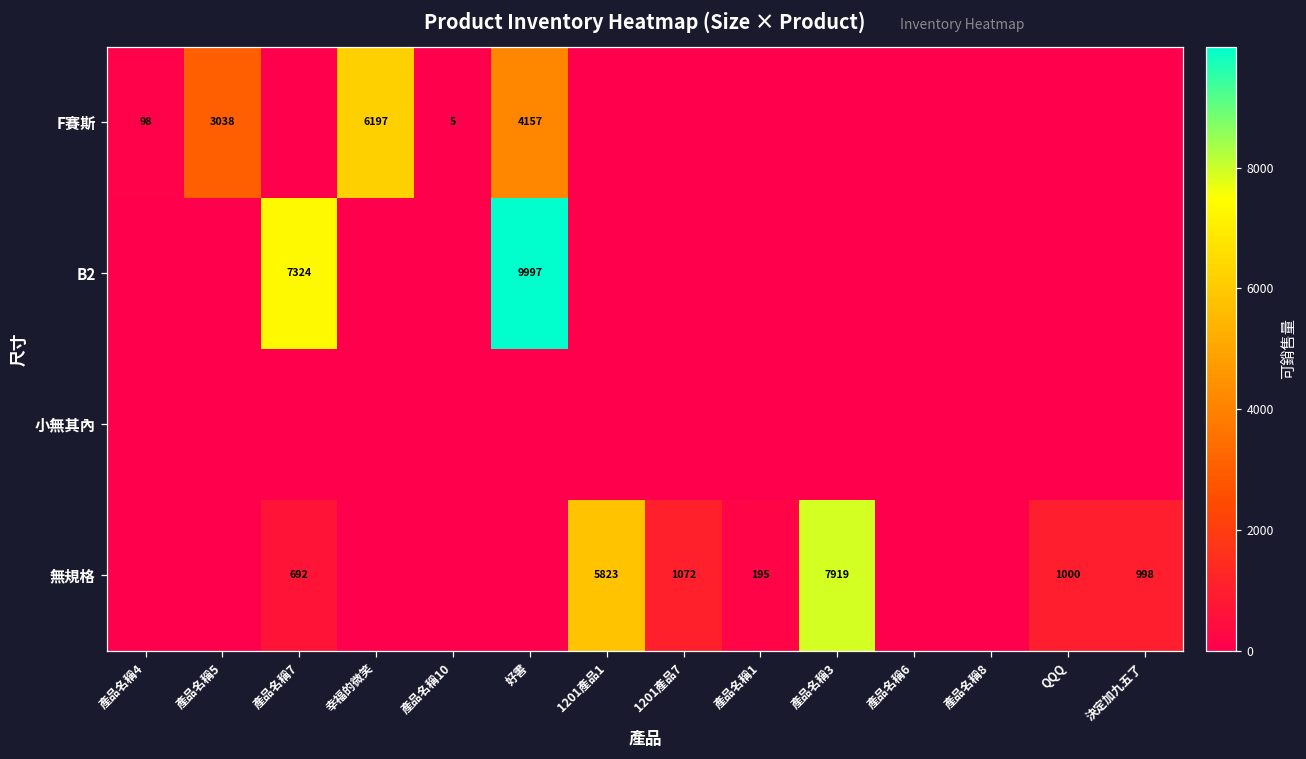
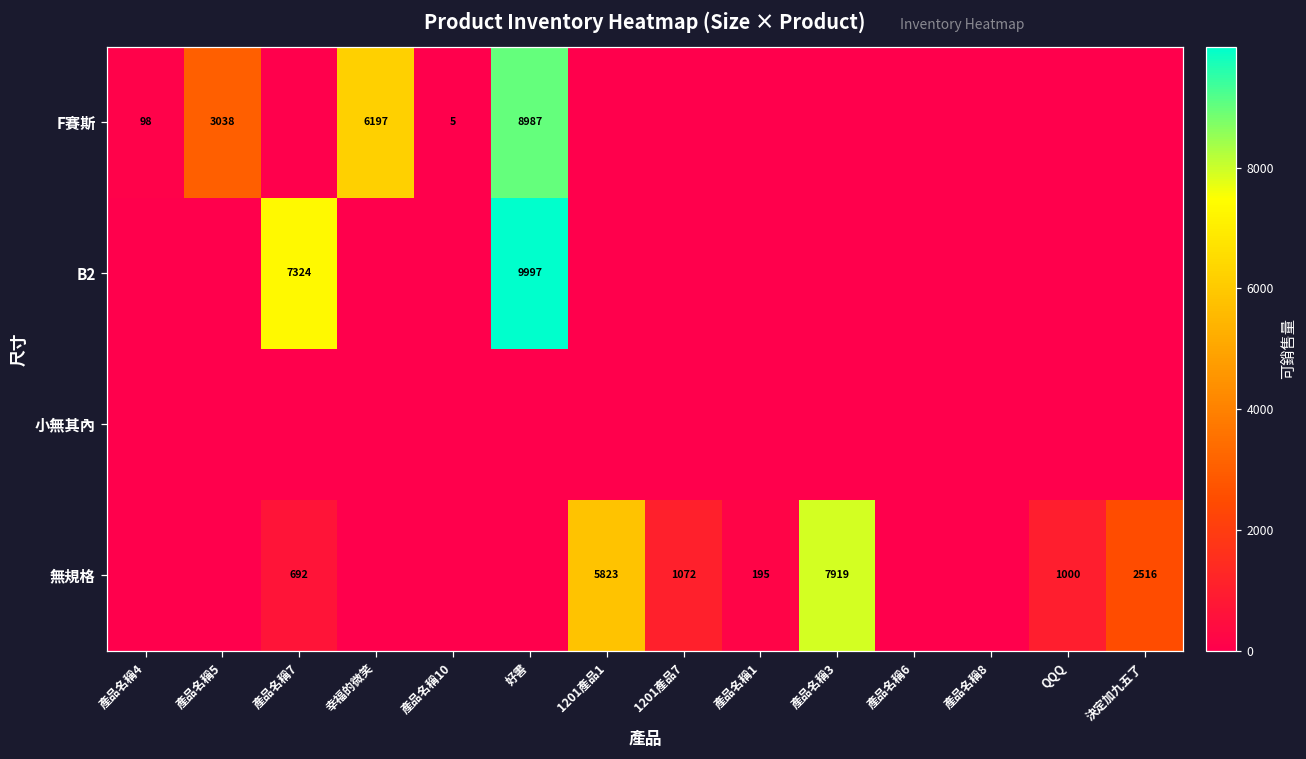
F賽斯, 好書: 4157 -> 8987
無規格, 決定加九五了: 998 -> 2516
